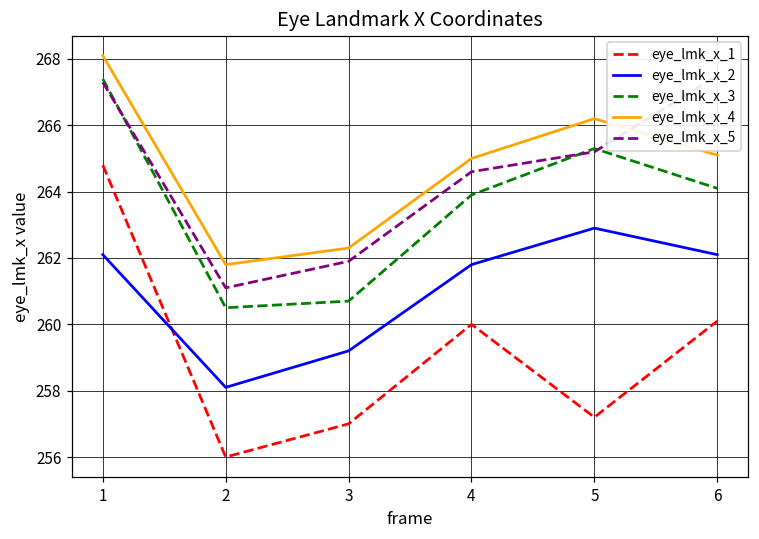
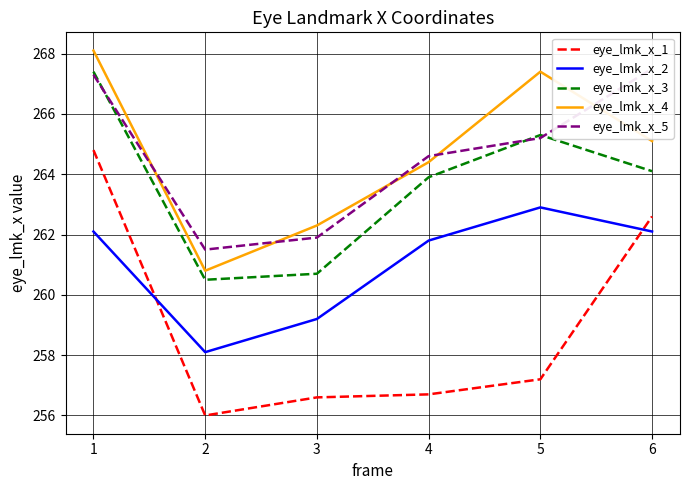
eye_lmk_x_4, 2: 261.8 -> 260.8
eye_lmk_x_5, 2: 261.1 -> 261.5
eye_lmk_x_1, 3: 257.0 -> 256.6
eye_lmk_x_1, 4: 260.0 -> 256.7
eye_lmk_x_4, 4: 265.0 -> 264.4
eye_lmk_x_4, 5: 266.2 -> 267.4
eye_lmk_x_1, 6: 260.1 -> 262.6
